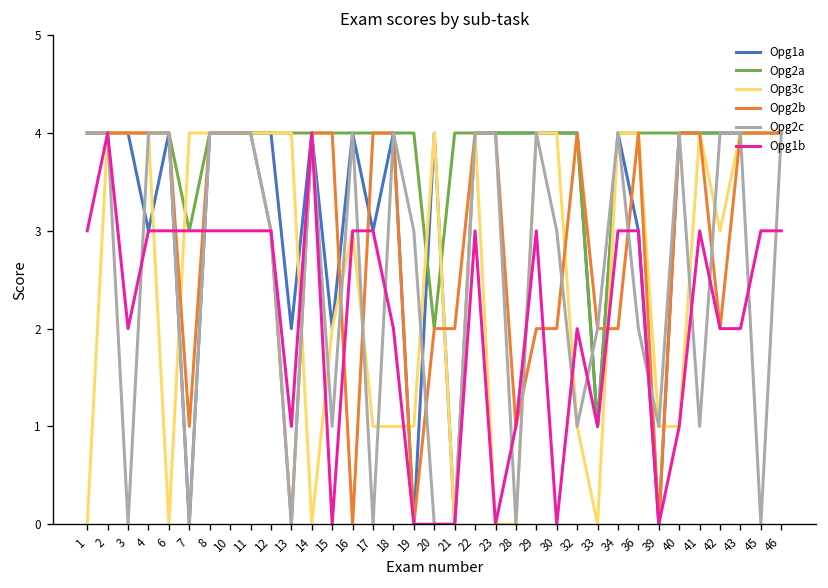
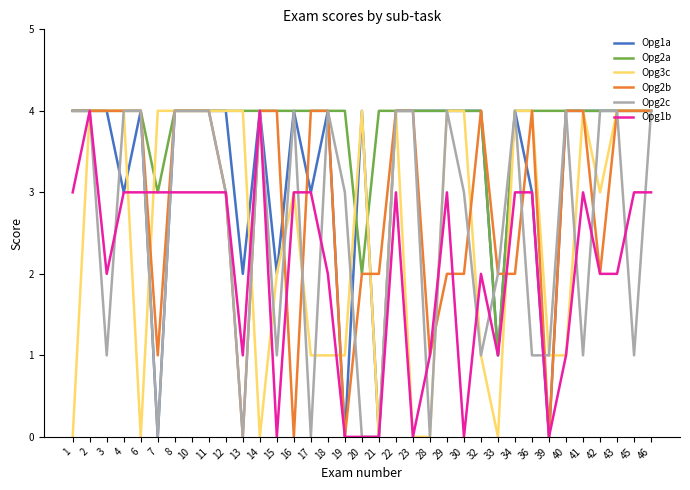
Opg2c, 3: 0 -> 1
Opg2c, 36: 2 -> 1
Opg2c, 45: 0 -> 1
